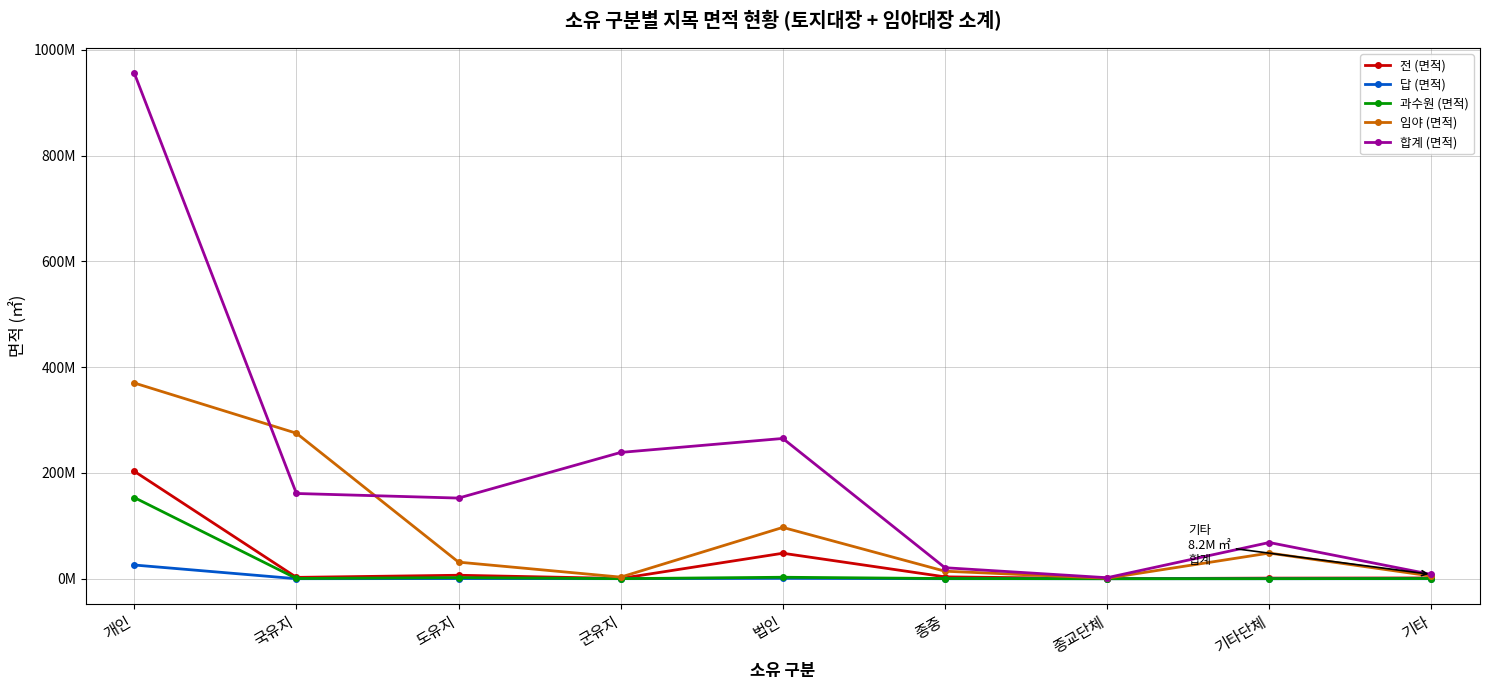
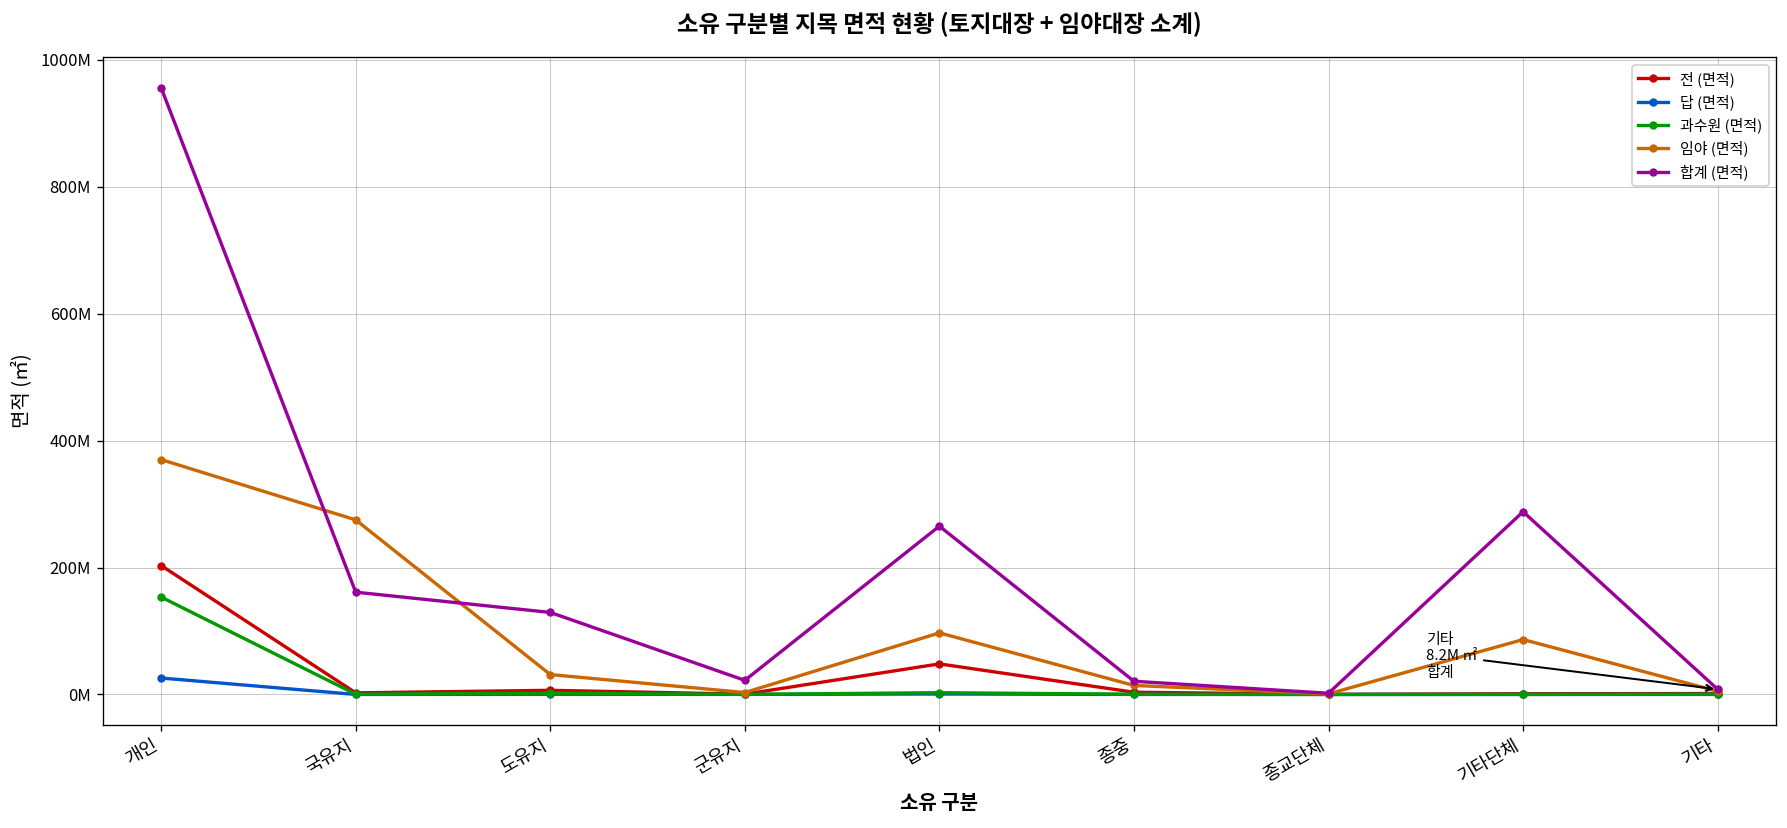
합계 (면적), 도유지: 150000000 -> 130000000
합계 (면적), 군유지: 240000000 -> 20000000
임야 (면적), 기타단체: 50000000 -> 90000000
합계 (면적), 기타단체: 70000000 -> 290000000
